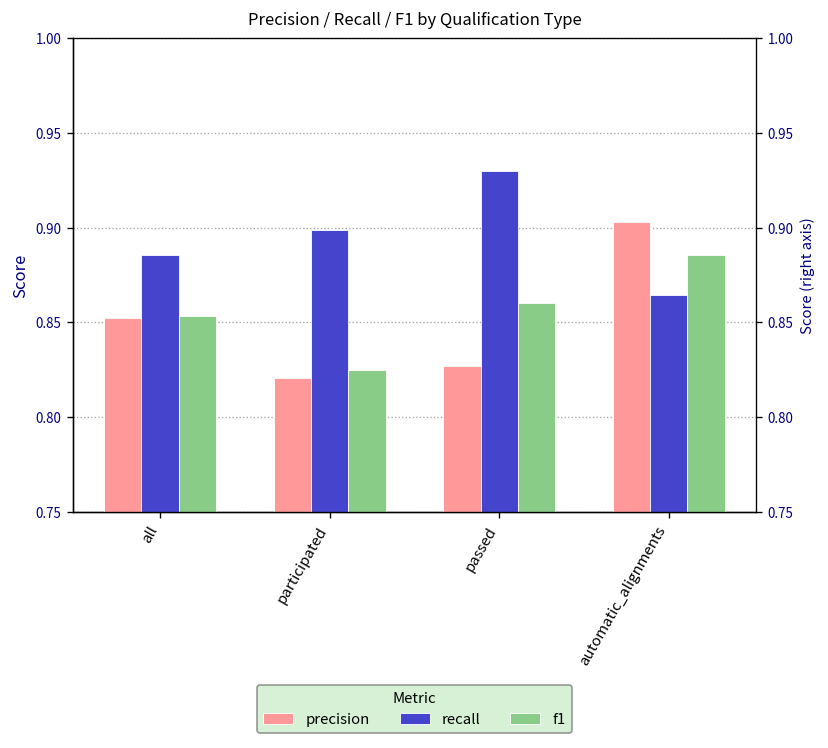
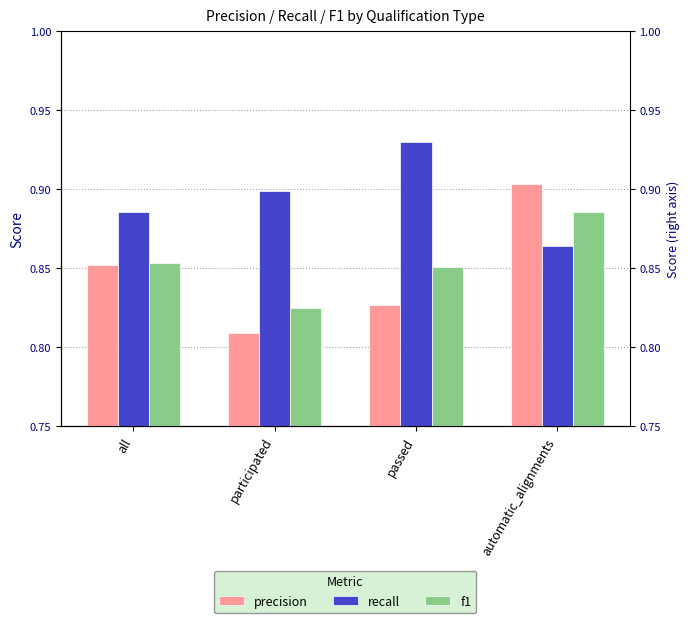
precision, participated: 0.820 -> 0.809
f1, passed: 0.860 -> 0.851
